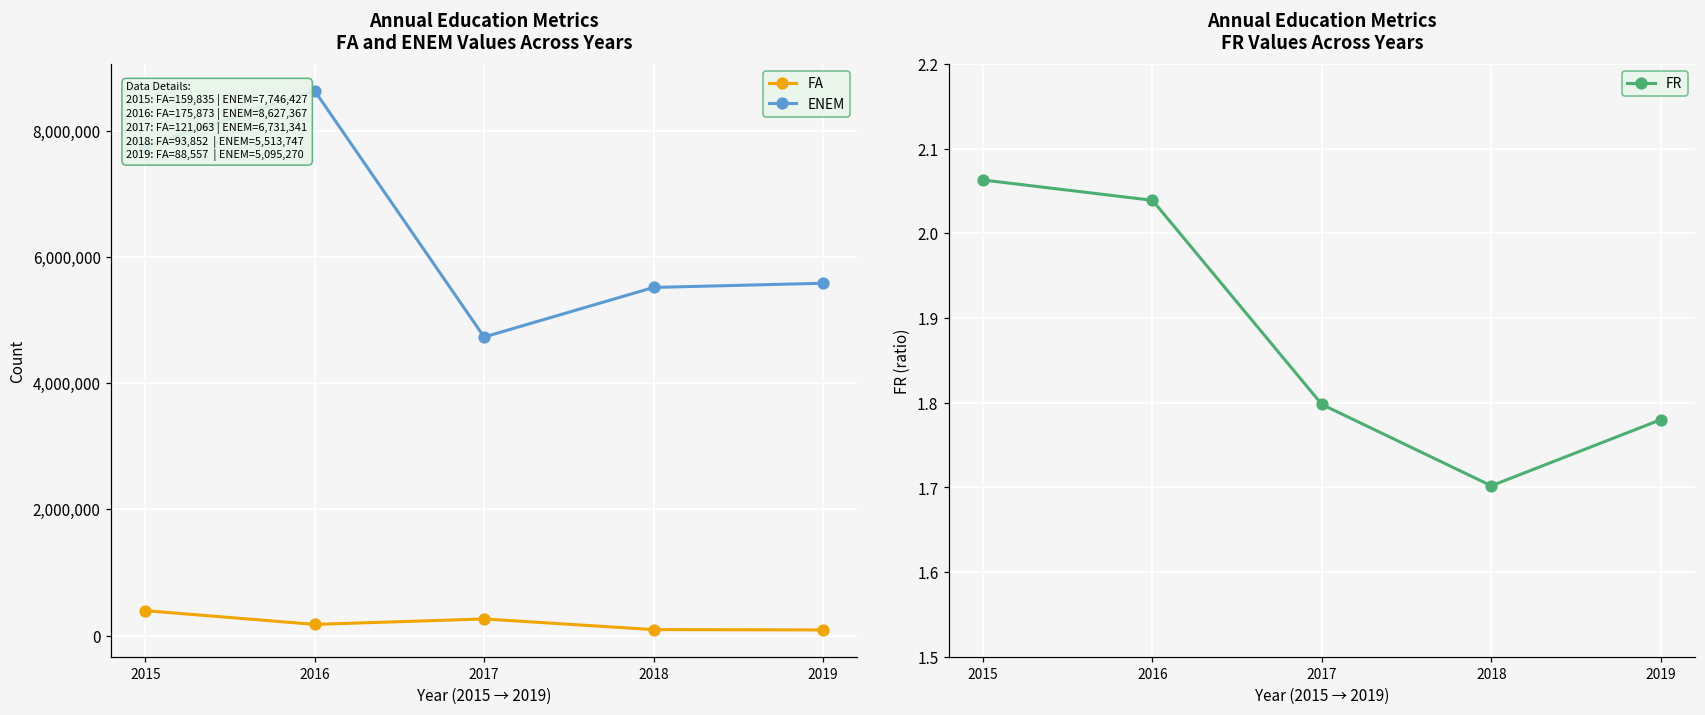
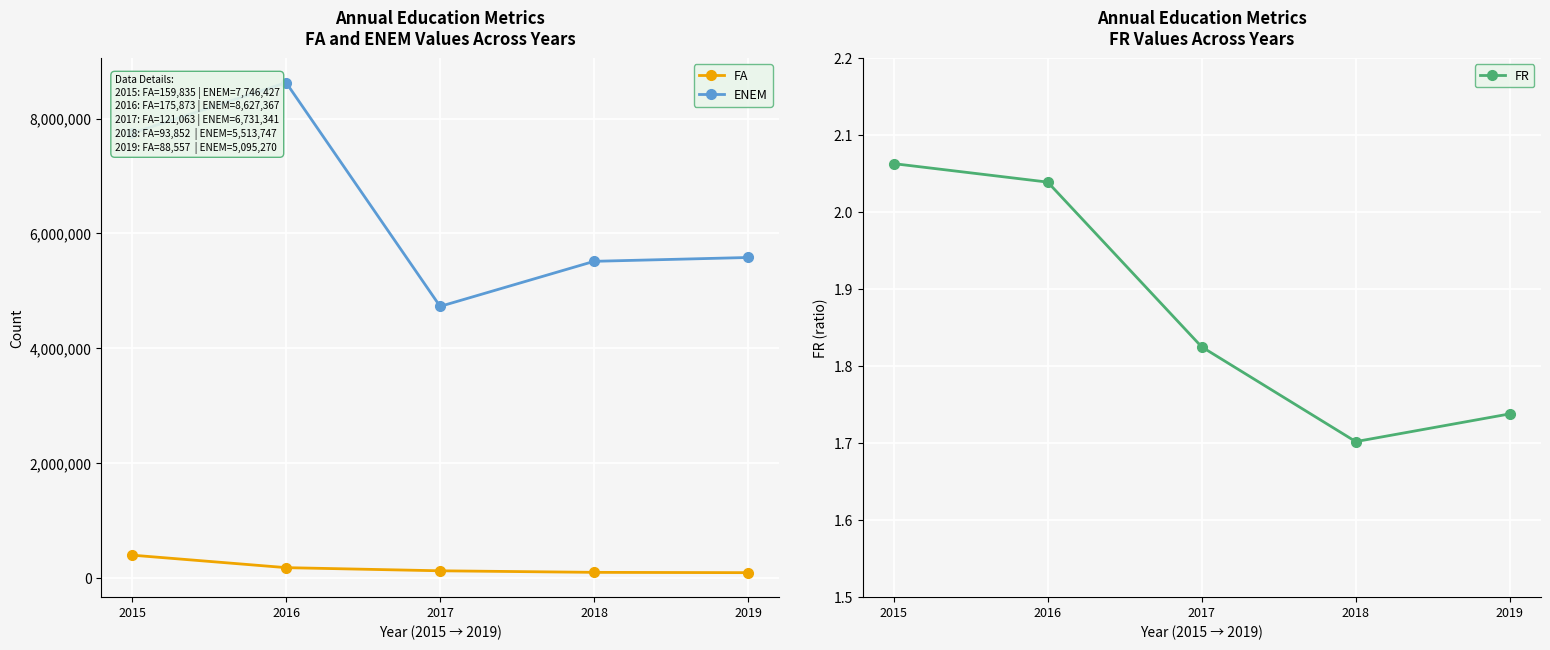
Annual Education Metrics FA and ENEM Values Across Years, FA, 2017: 300,000 -> 100,000
Annual Education Metrics FR Values Across Years, 2017: 1.80 -> 1.83
Annual Education Metrics FR Values Across Years, 2019: 1.78 -> 1.74
